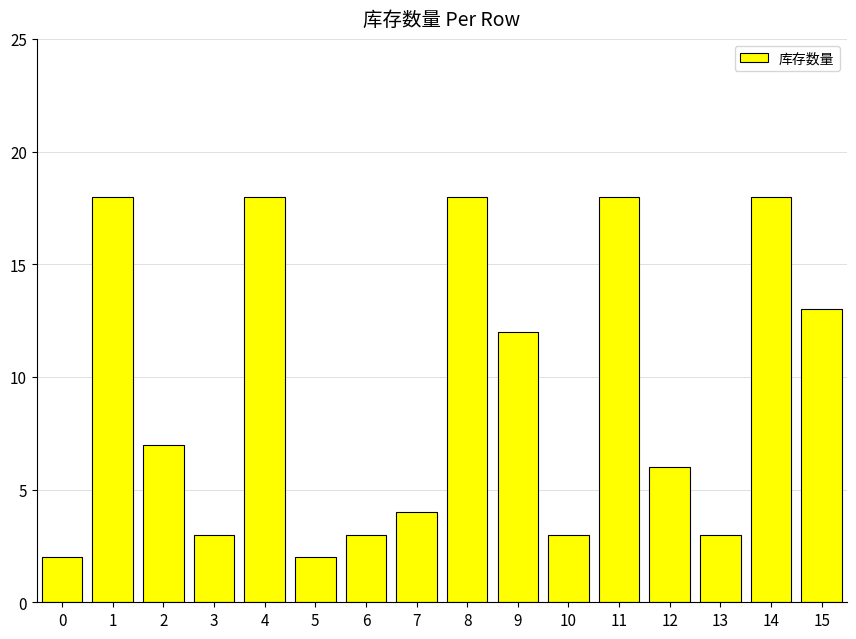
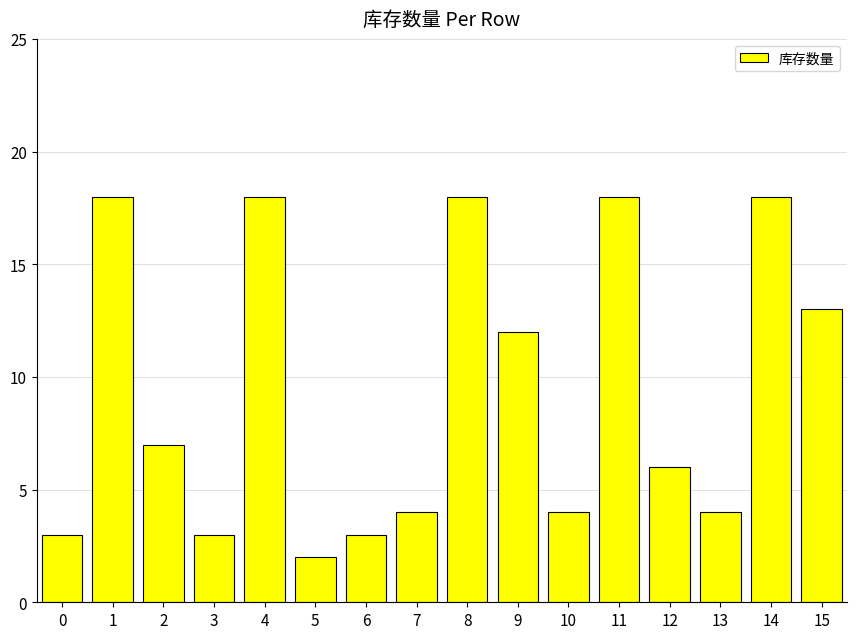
0: 2 -> 3
10: 3 -> 4
13: 3 -> 4
